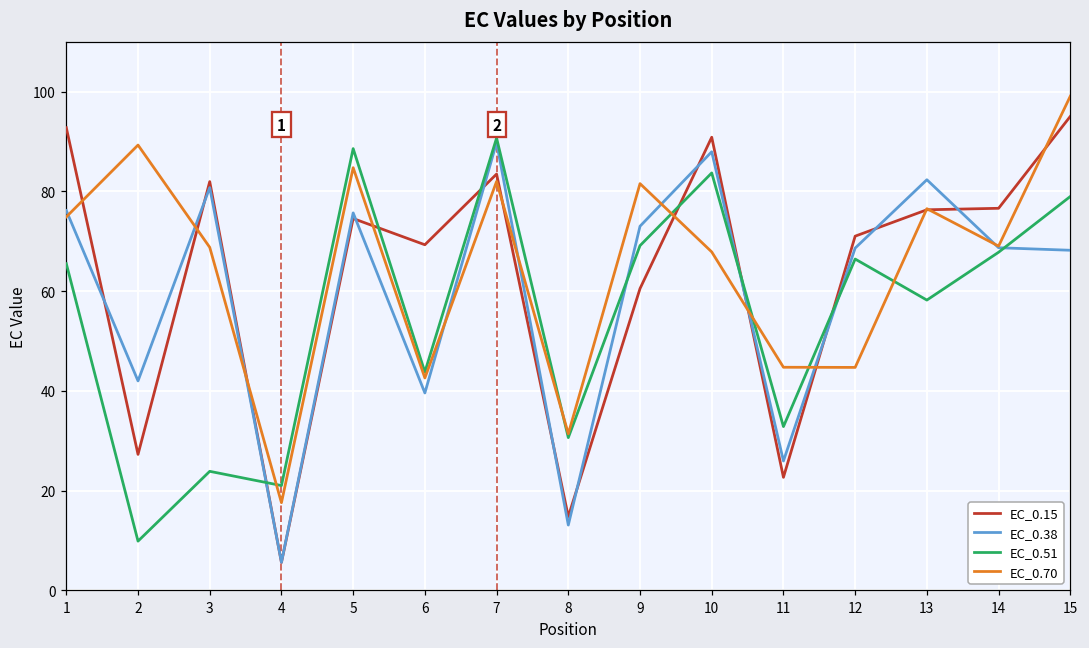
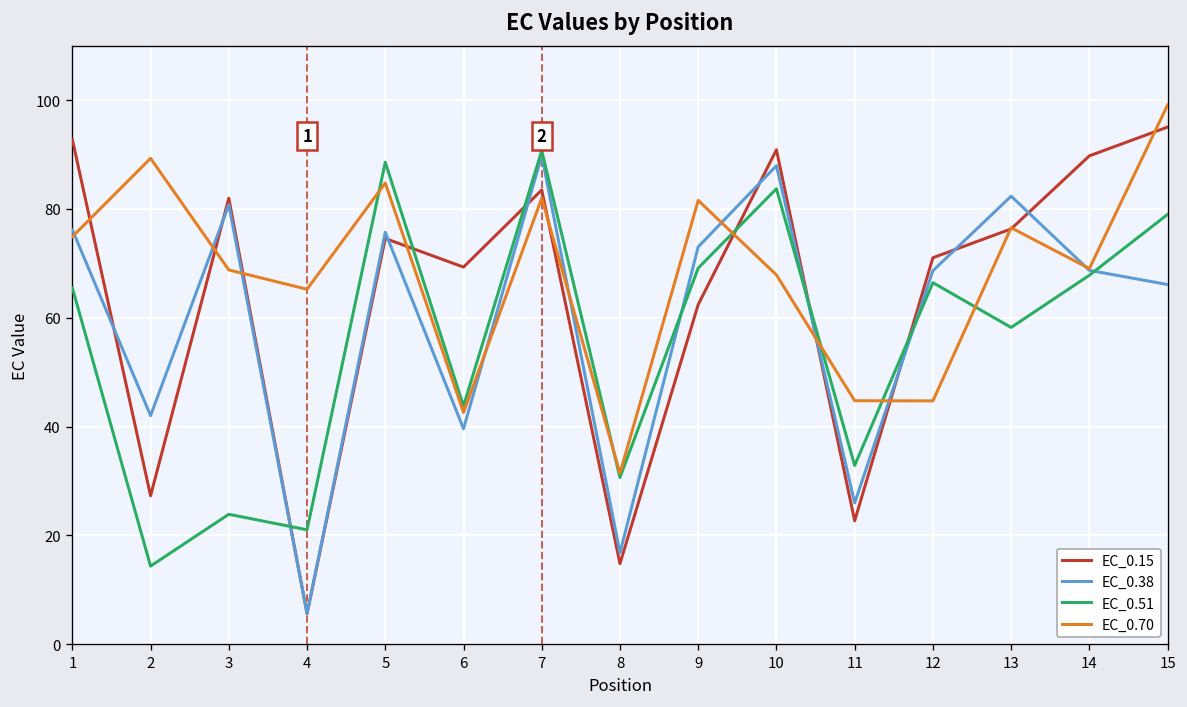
EC_0.51, 2: 10 -> 14
EC_0.70, 4: 18 -> 65
EC_0.38, 8: 13 -> 17
EC_0.15, 9: 61 -> 62
EC_0.15, 14: 77 -> 90
EC_0.38, 15: 68 -> 66
